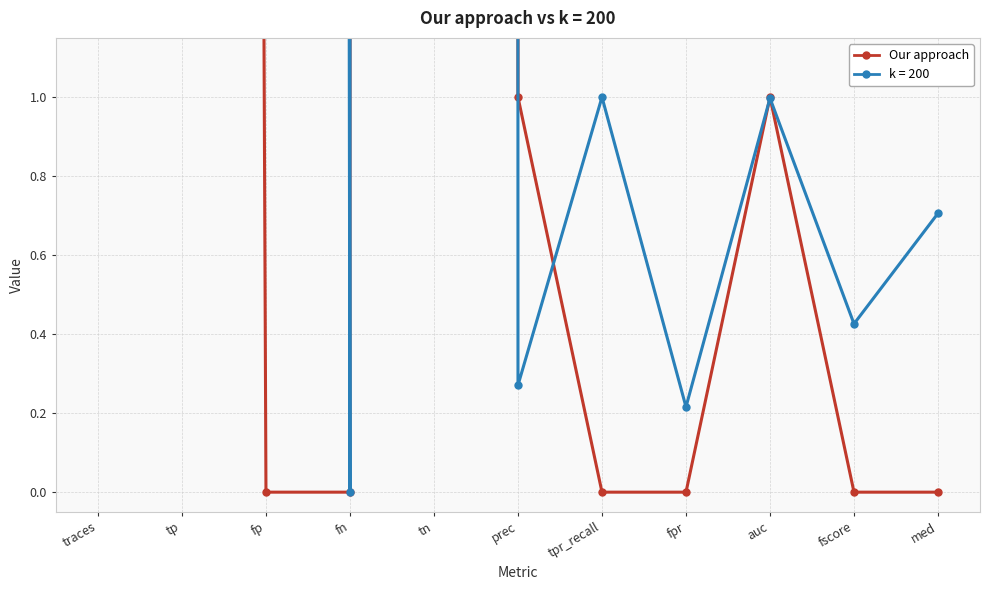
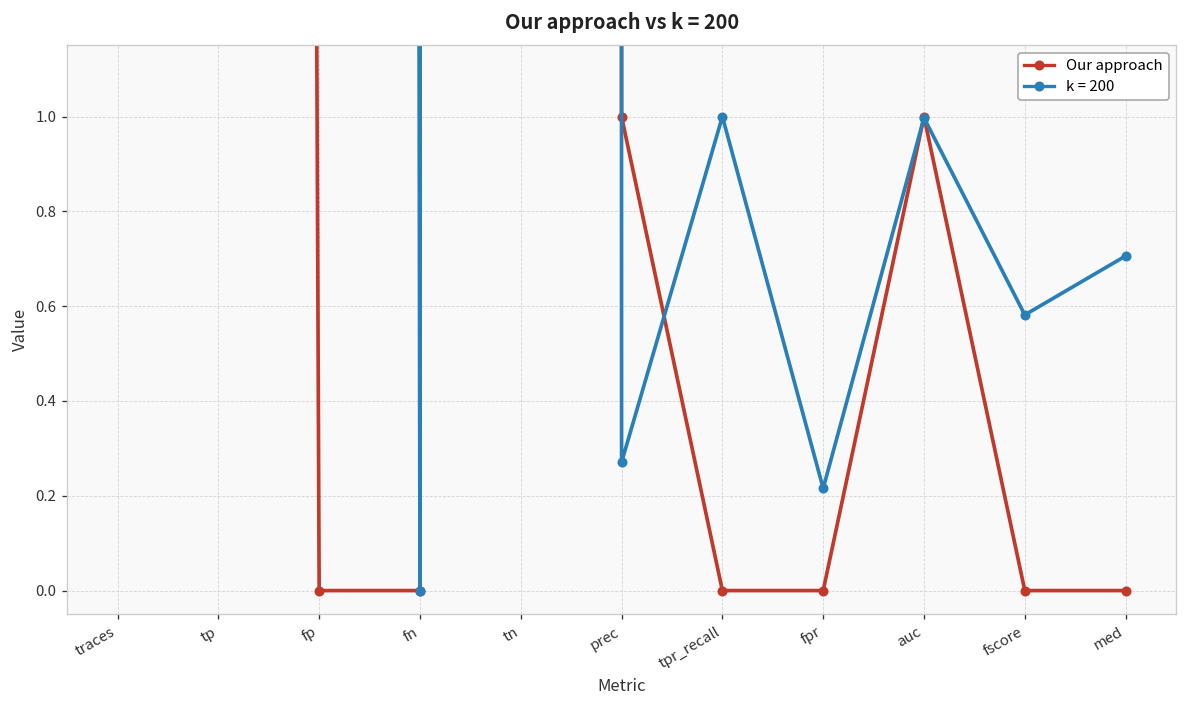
k = 200, fscore: 0.43 -> 0.58
